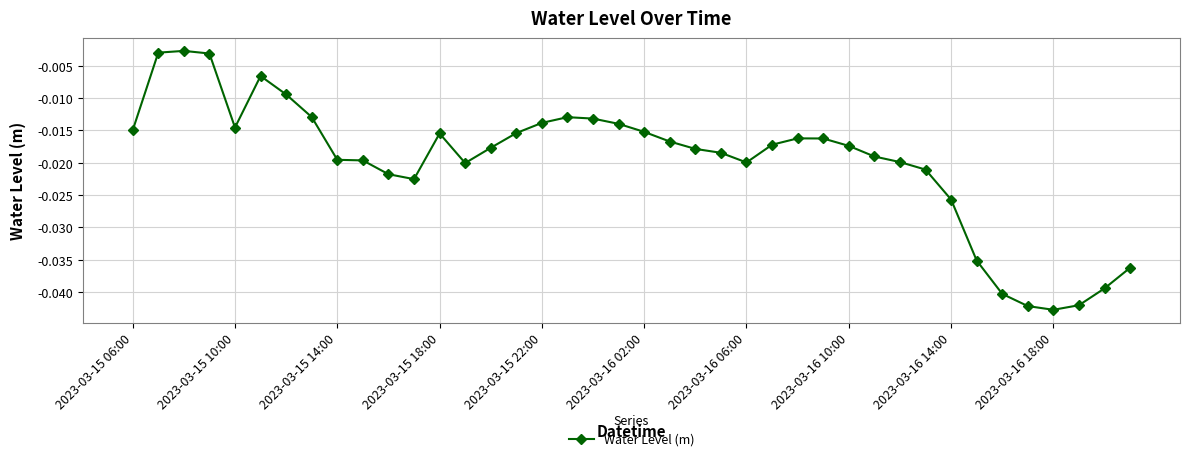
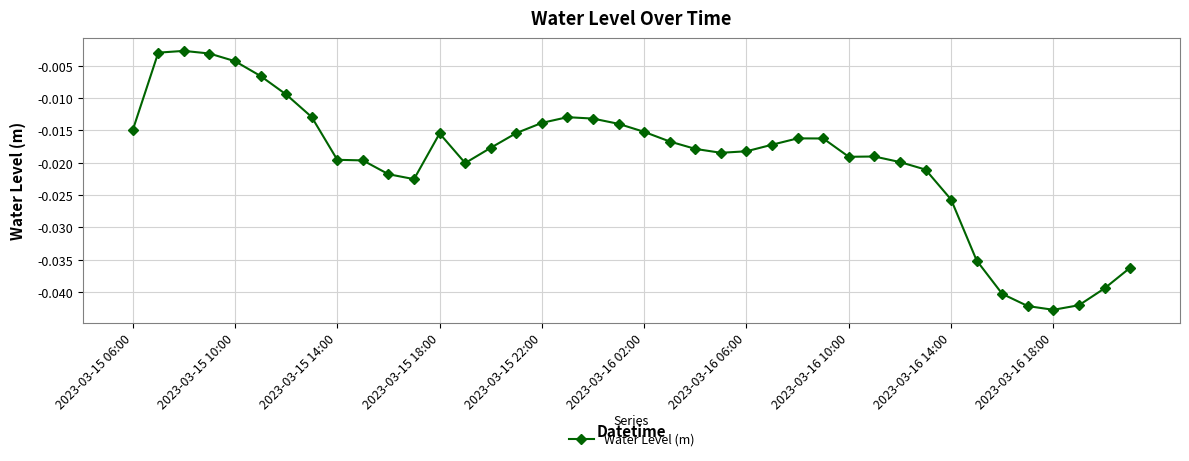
2023-03-15 10:00: -0.015 -> -0.004
2023-03-16 06:00: -0.020 -> -0.018
2023-03-16 10:00: -0.017 -> -0.019
